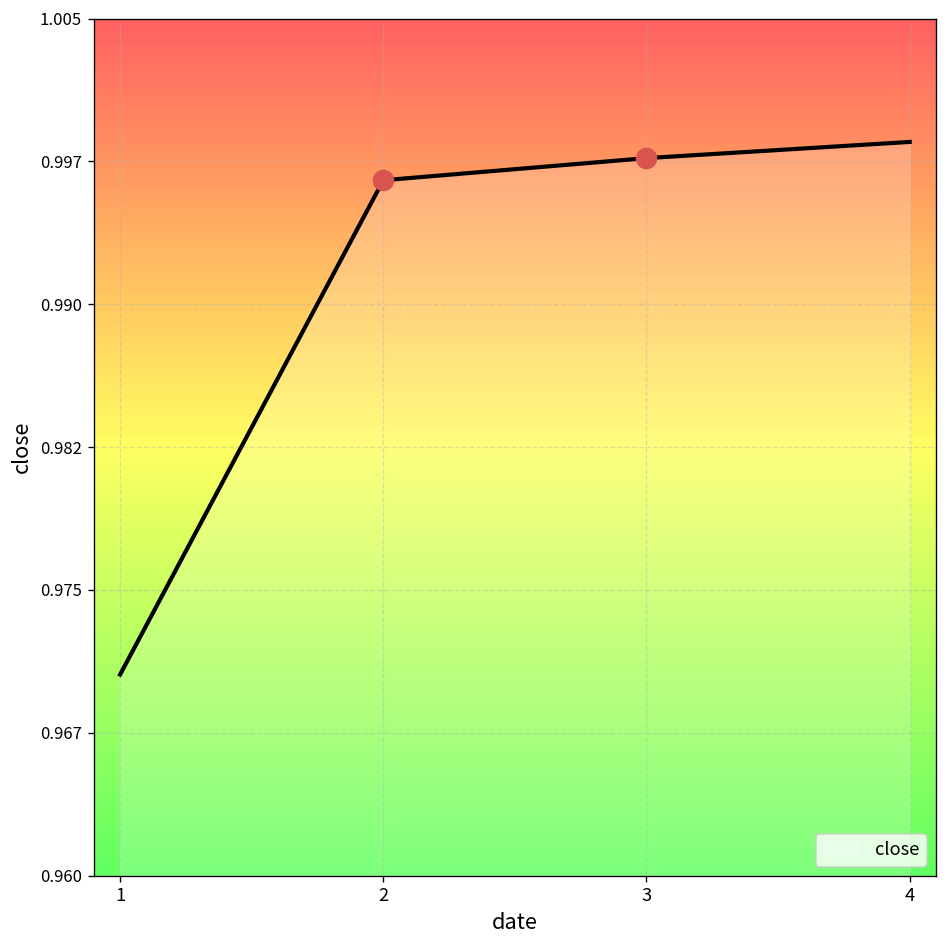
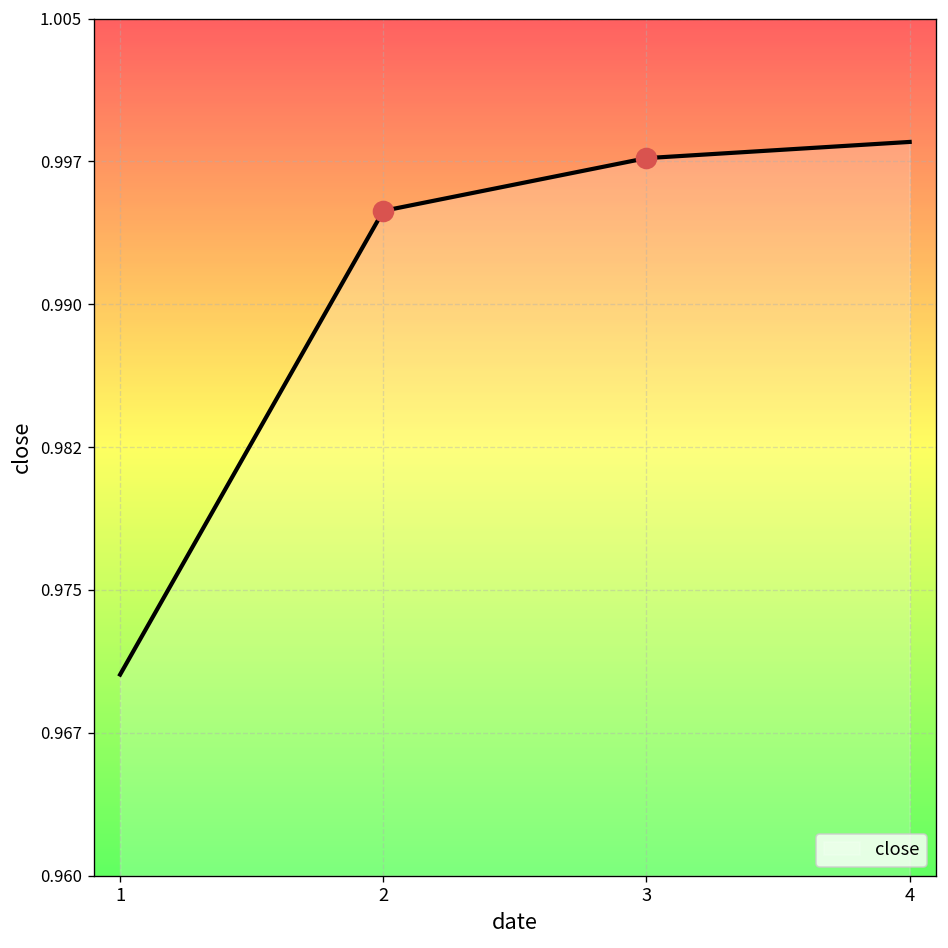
close, 2: 0.9965 -> 0.9949
